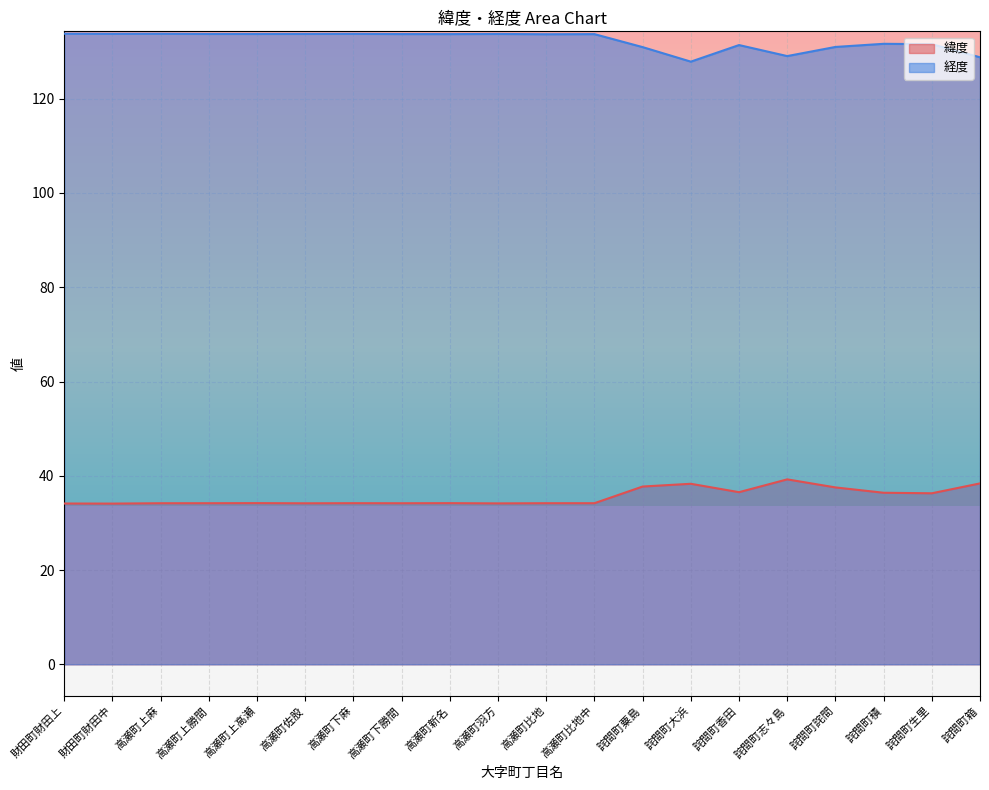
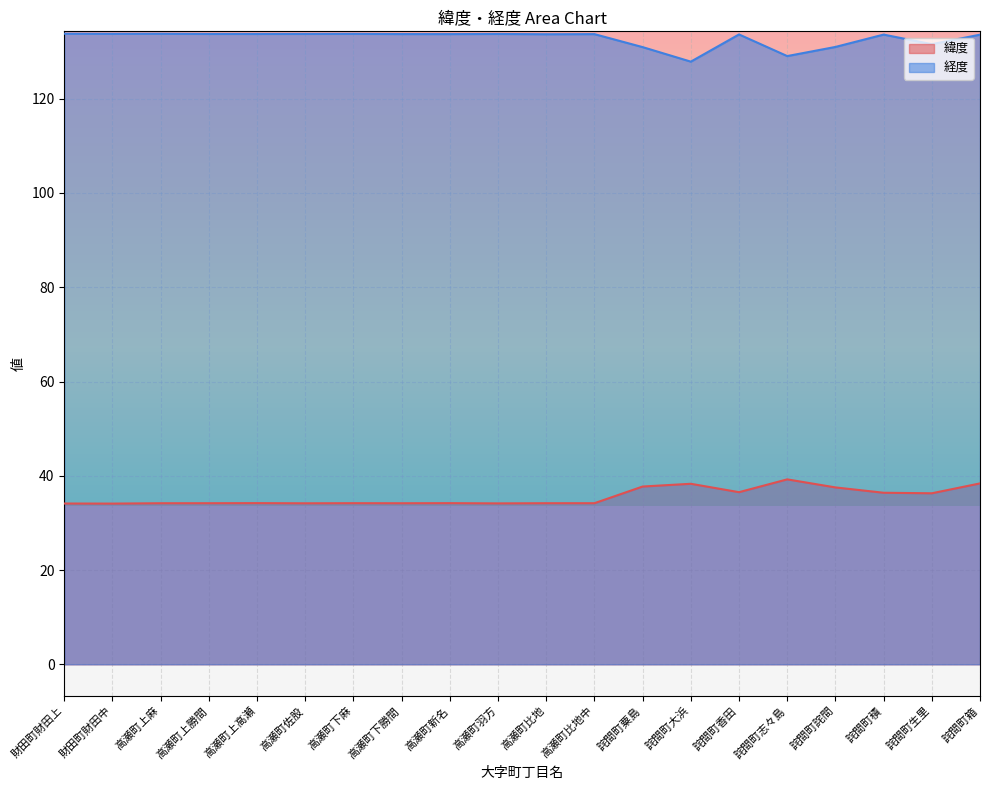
経度, 詫間町香田: 131 -> 134
経度, 詫間町積: 132 -> 134
経度, 詫間町箱: 129 -> 134
